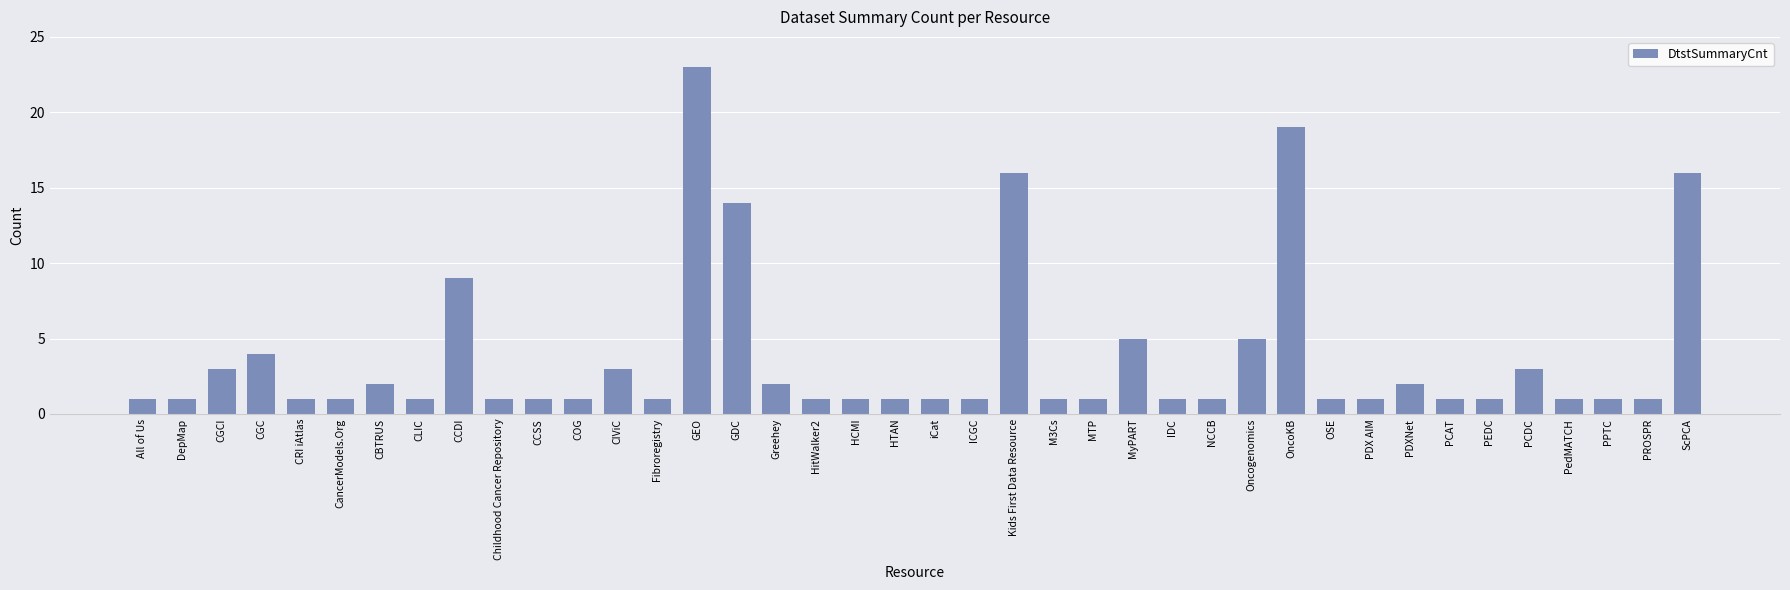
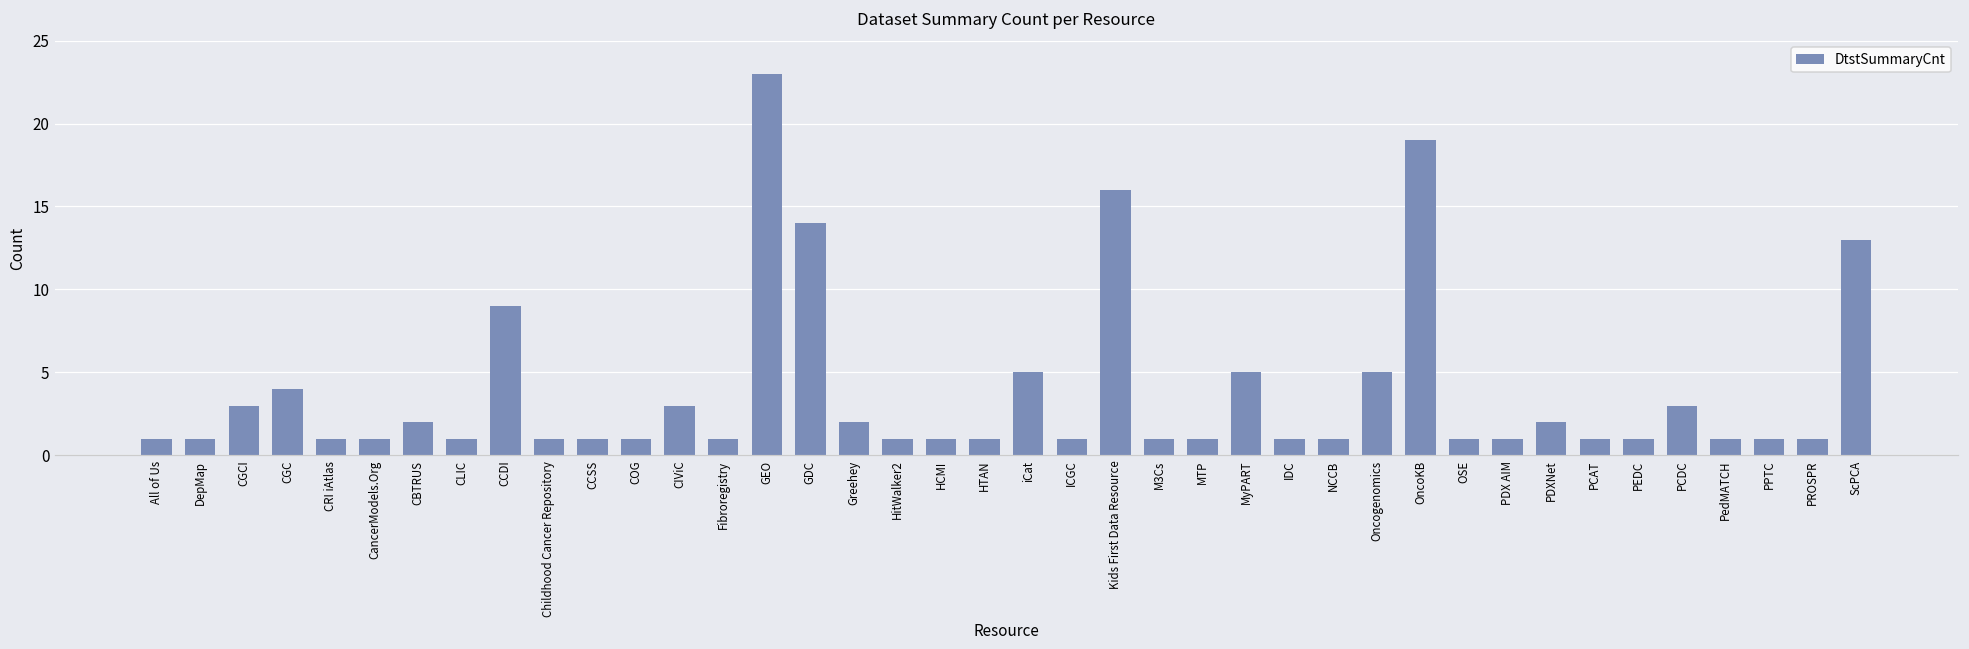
iCat: 1 -> 5
ScPCA: 16 -> 13
